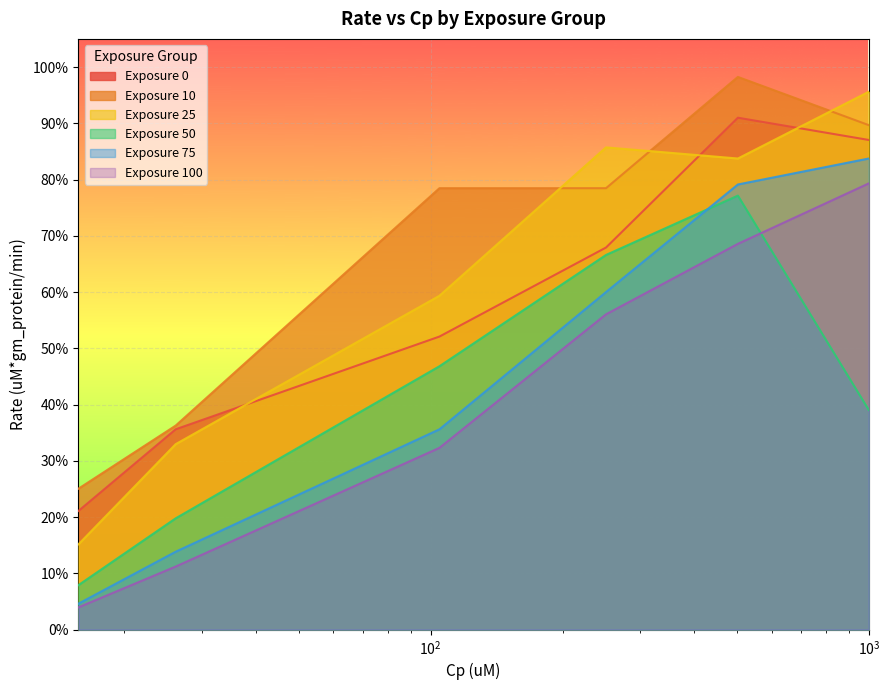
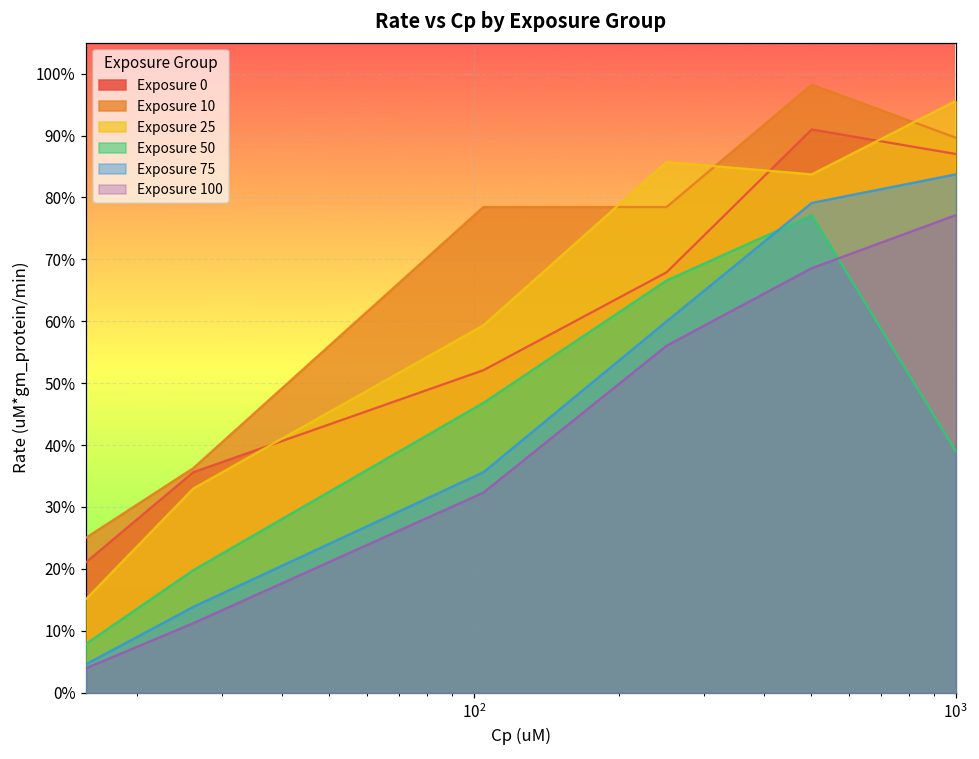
Exposure 100, 10^3: 79% -> 77%
